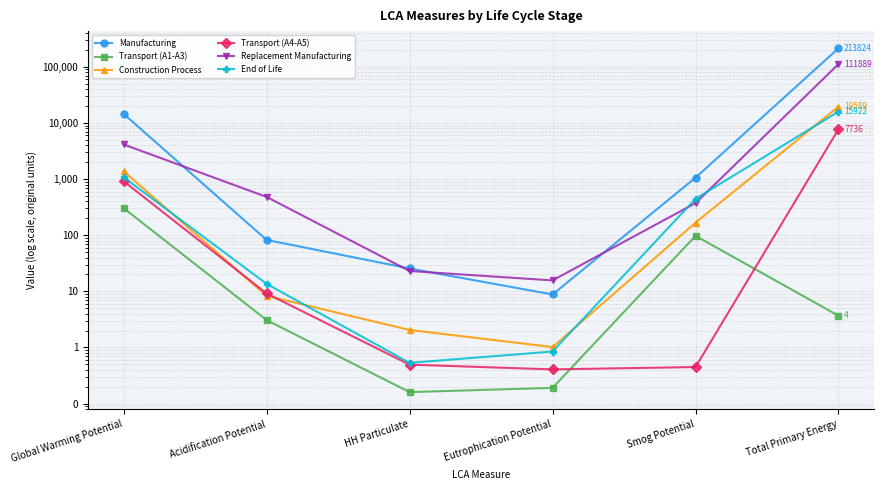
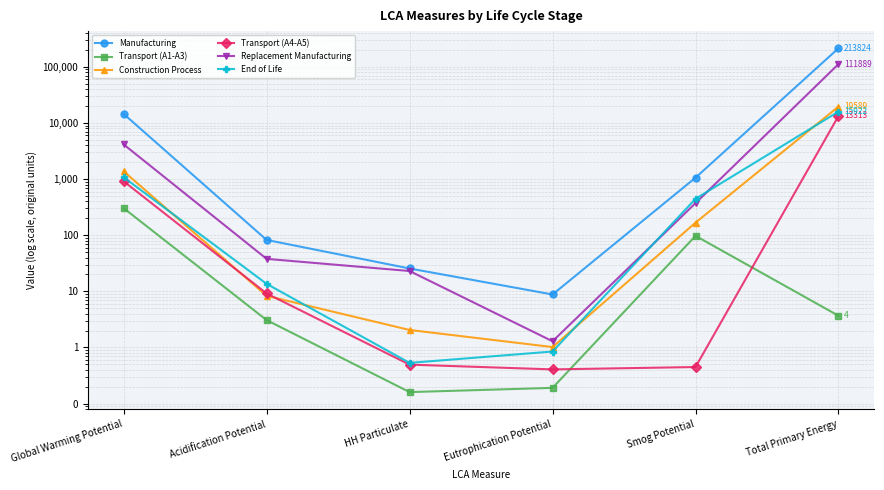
Replacement Manufacturing, Acidification Potential: 500 -> 40
Replacement Manufacturing, Eutrophication Potential: 16 -> 1.3
Transport (A4-A5), Total Primary Energy: 7736 -> 13313
